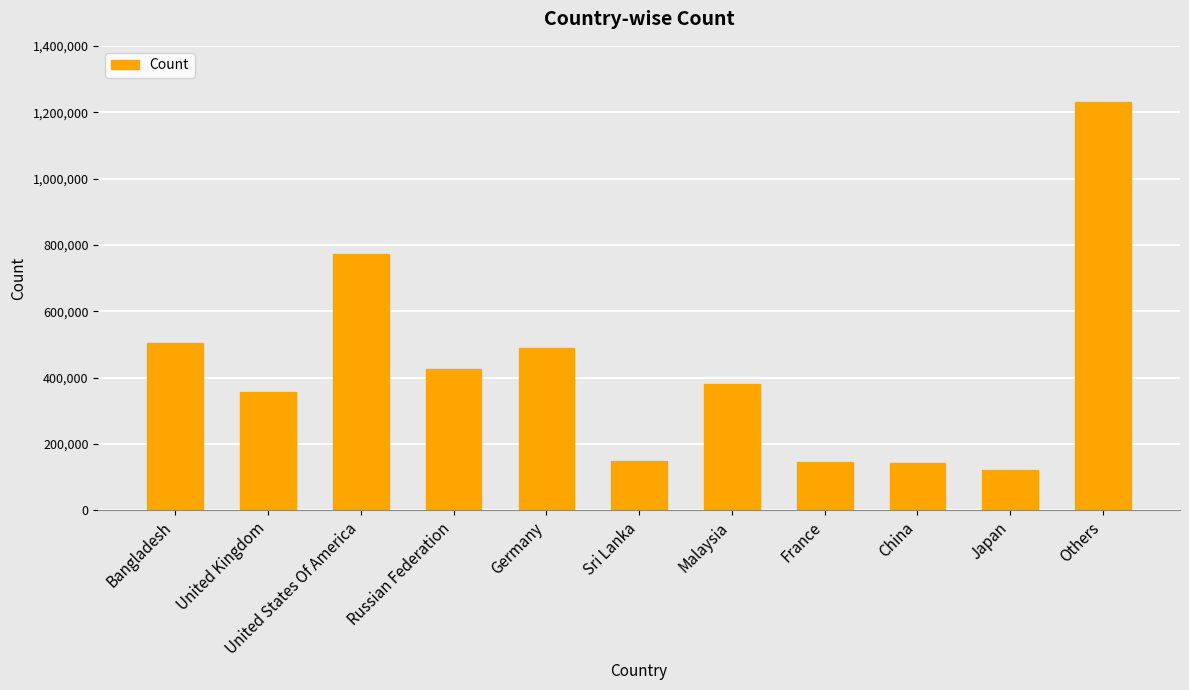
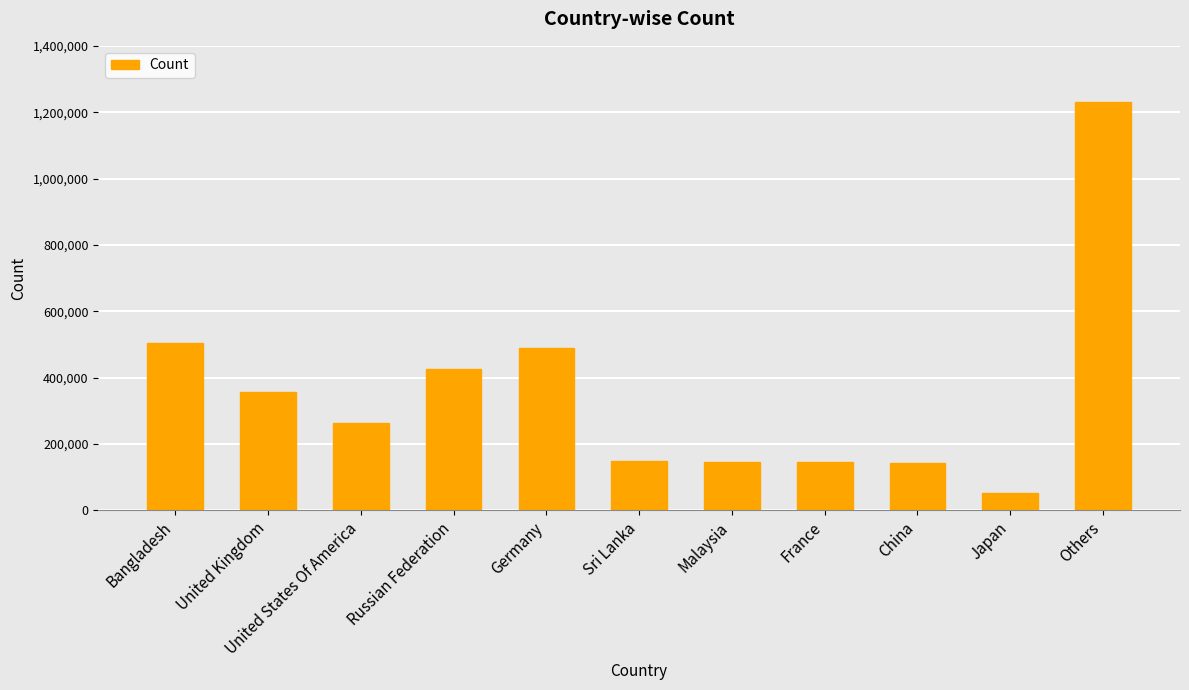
United States Of America: 770,000 -> 260,000
Malaysia: 380,000 -> 150,000
Japan: 120,000 -> 50,000
